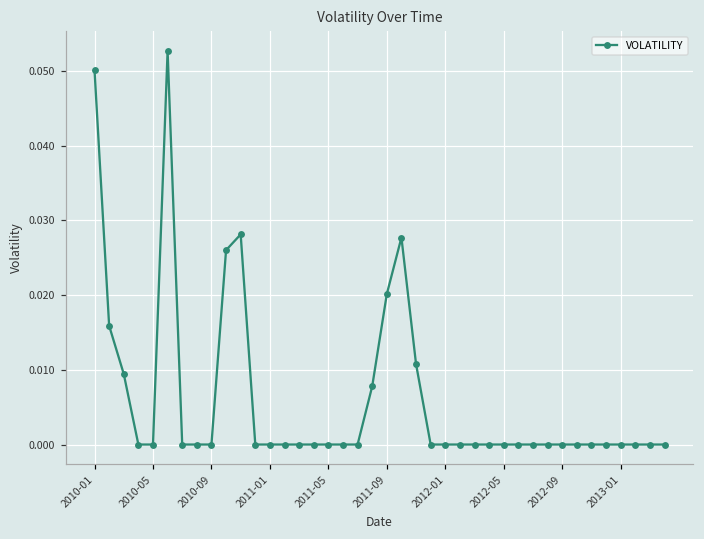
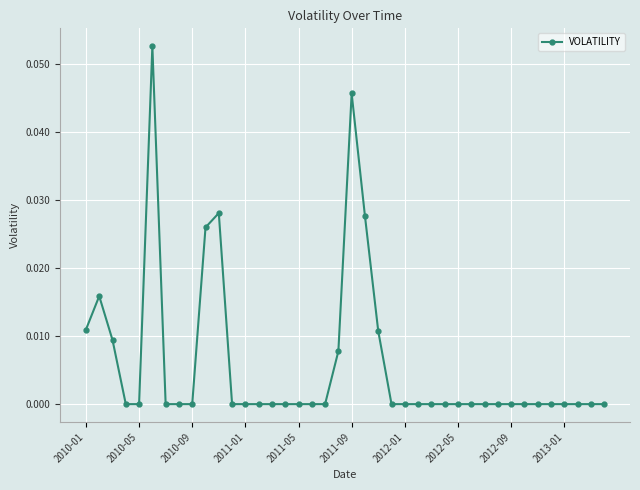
2010-01: 0.050 -> 0.011
2011-09: 0.020 -> 0.046
